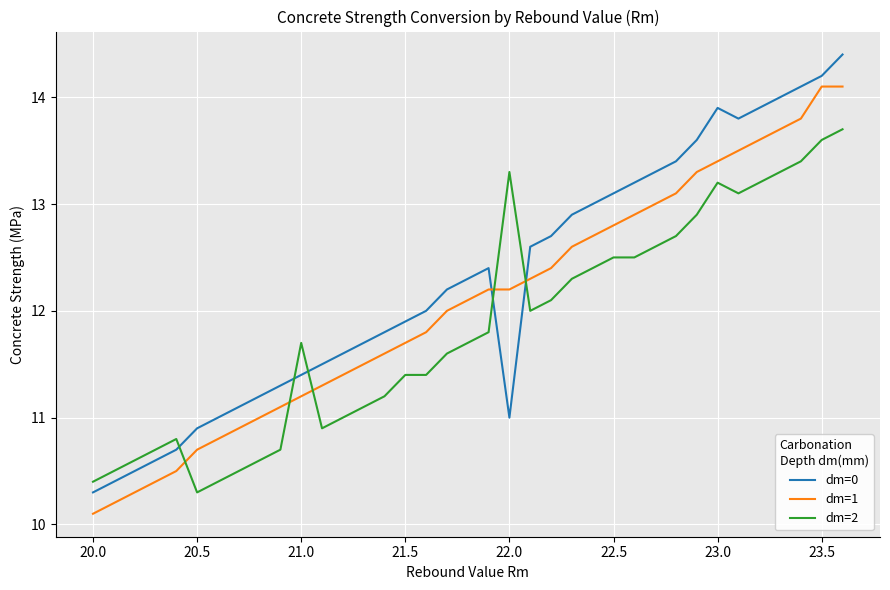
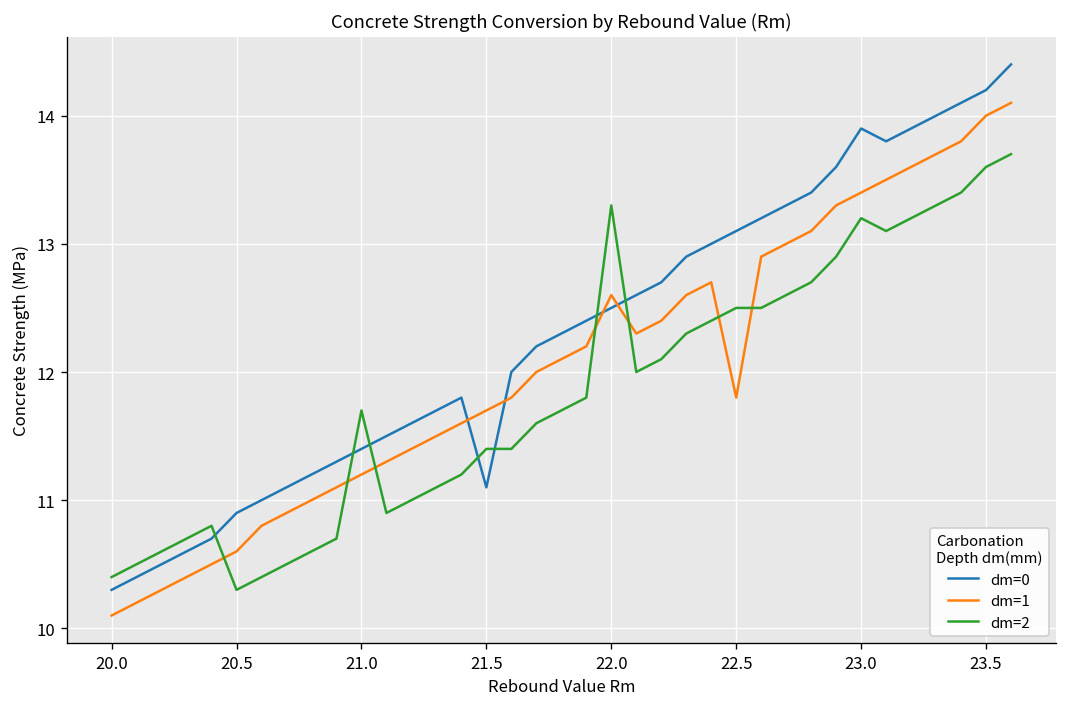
dm=1, 20.5: 10.7 -> 10.6
dm=0, 21.5: 11.9 -> 11.1
dm=0, 22.0: 11.0 -> 12.5
dm=1, 22.0: 12.2 -> 12.6
dm=1, 22.5: 12.8 -> 11.8
dm=1, 23.5: 14.1 -> 14.0
